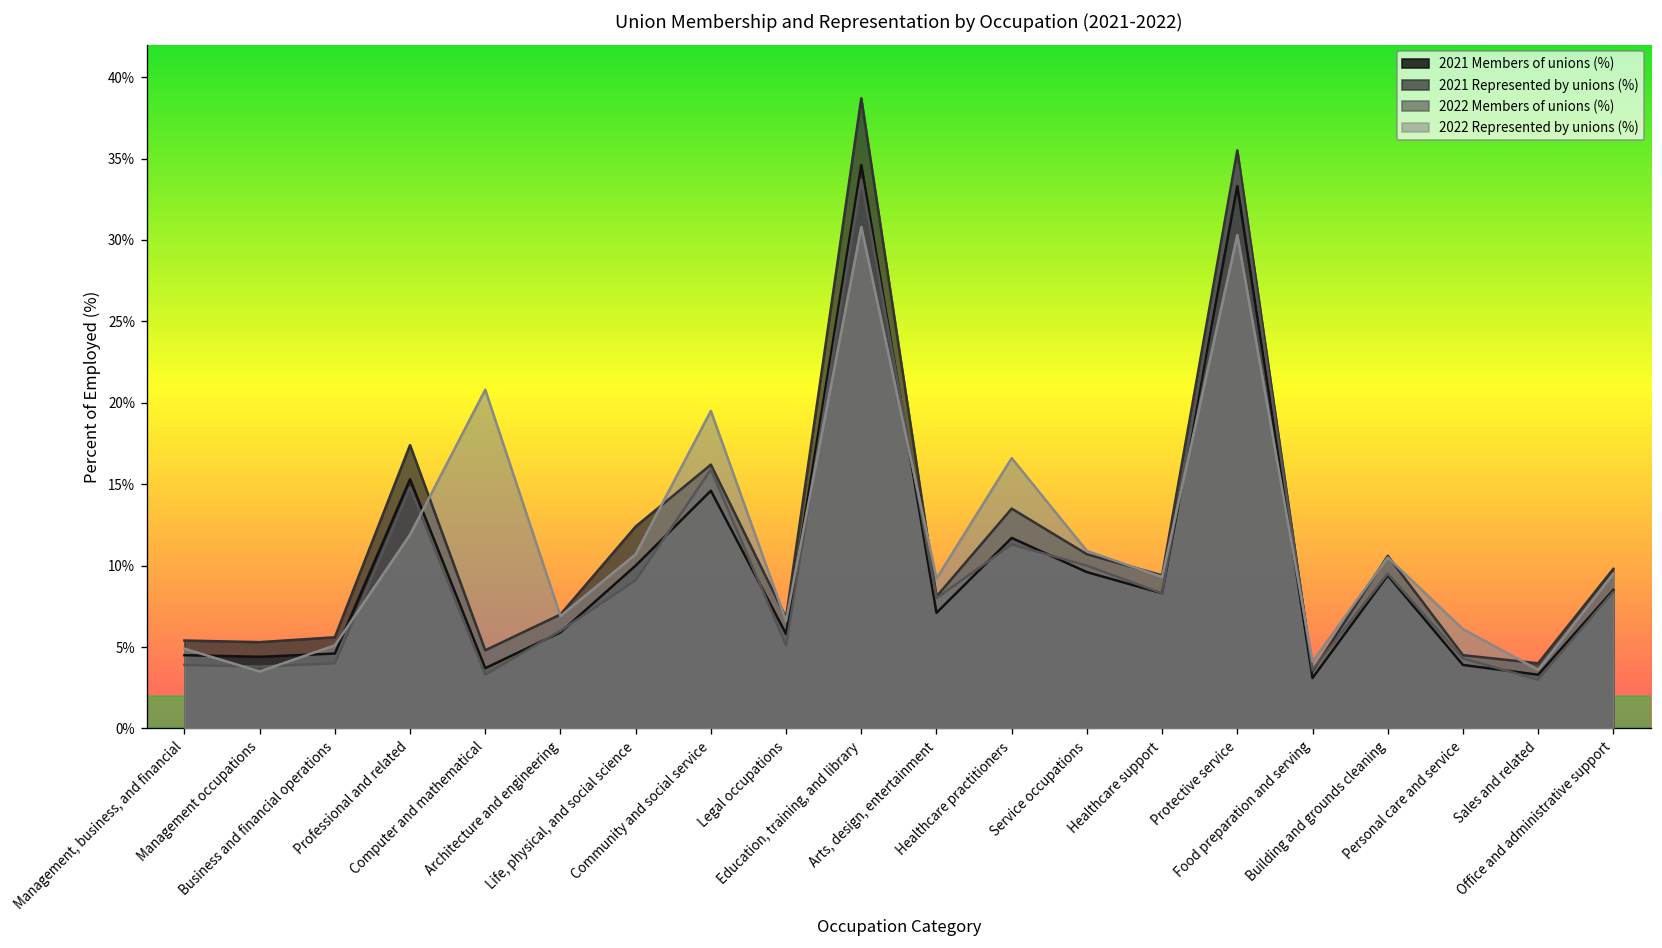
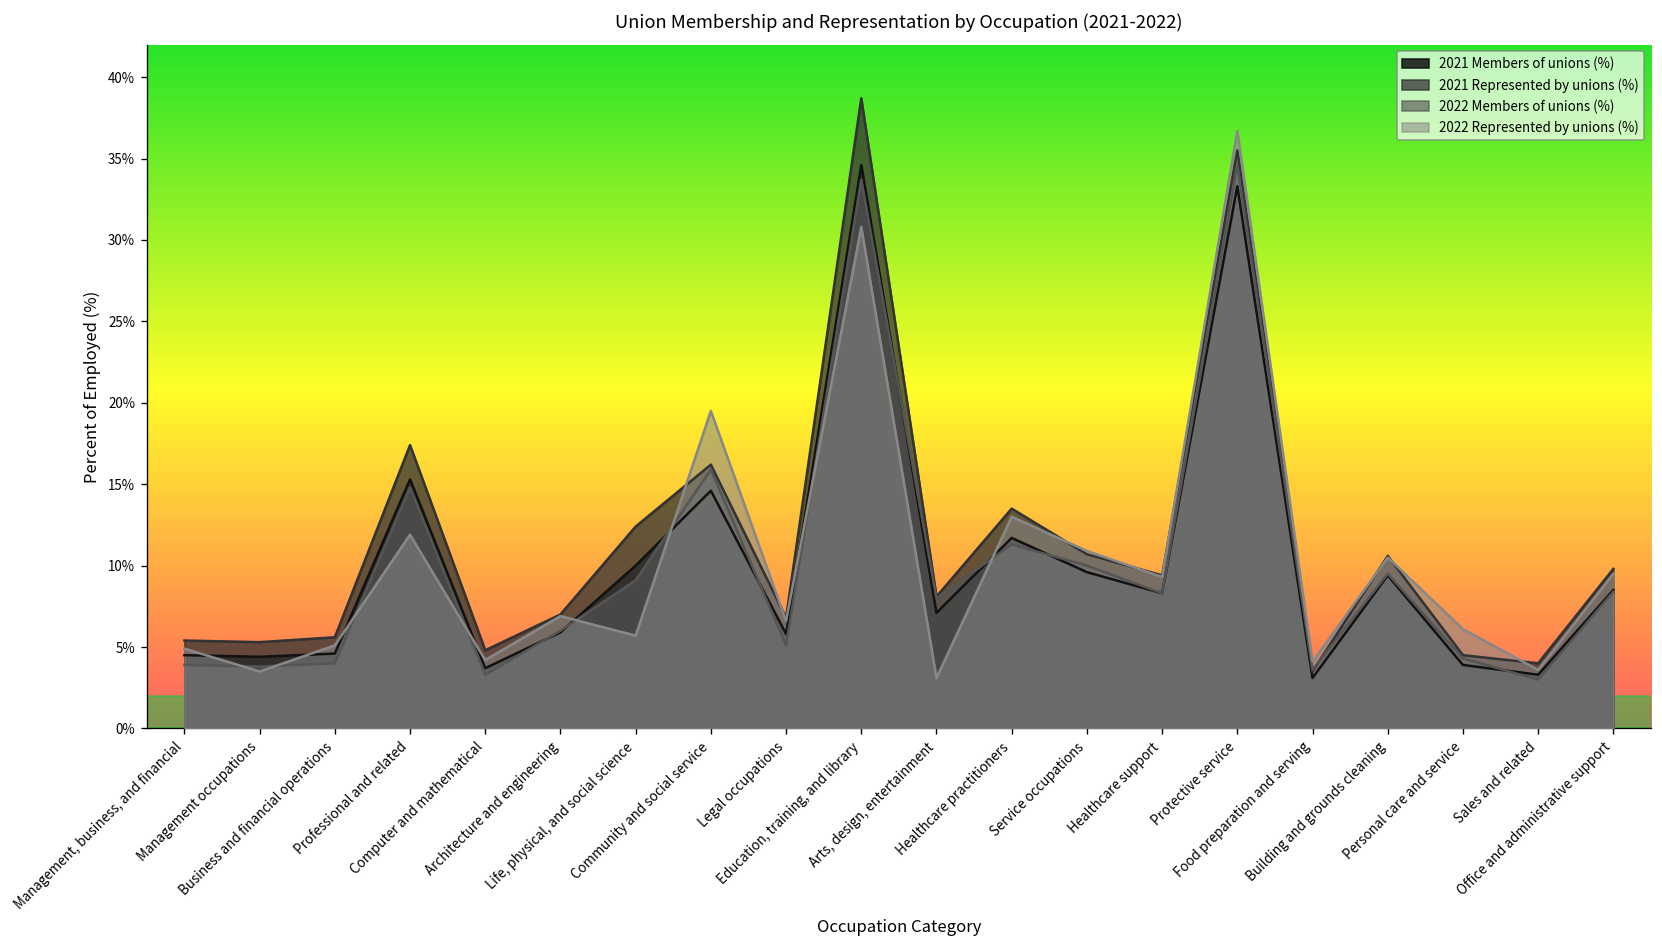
2022 Represented by unions (%), Computer and mathematical: 20.8% -> 4.2%
2022 Represented by unions (%), Life, physical, and social science: 10.7% -> 5.7%
2022 Represented by unions (%), Arts, design, entertainment: 9.2% -> 3.1%
2022 Represented by unions (%), Healthcare practitioners: 16.6% -> 13.0%
2022 Represented by unions (%), Protective service: 30.3% -> 36.7%
